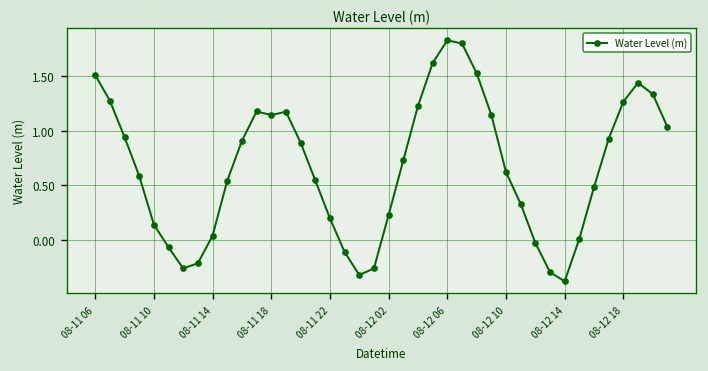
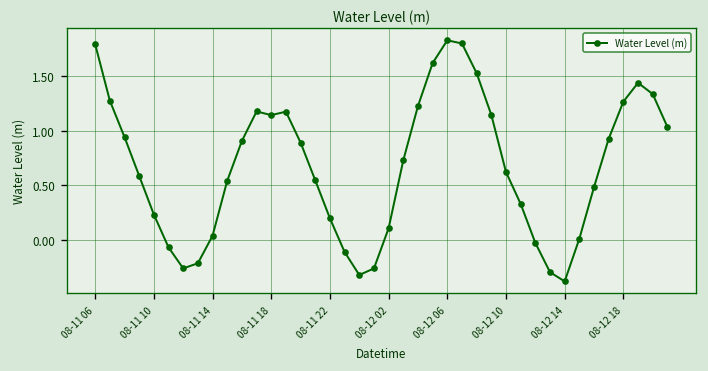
08-11 06: 1.5 -> 1.8
08-11 10: 0.1 -> 0.2
08-12 02: 0.2 -> 0.1
